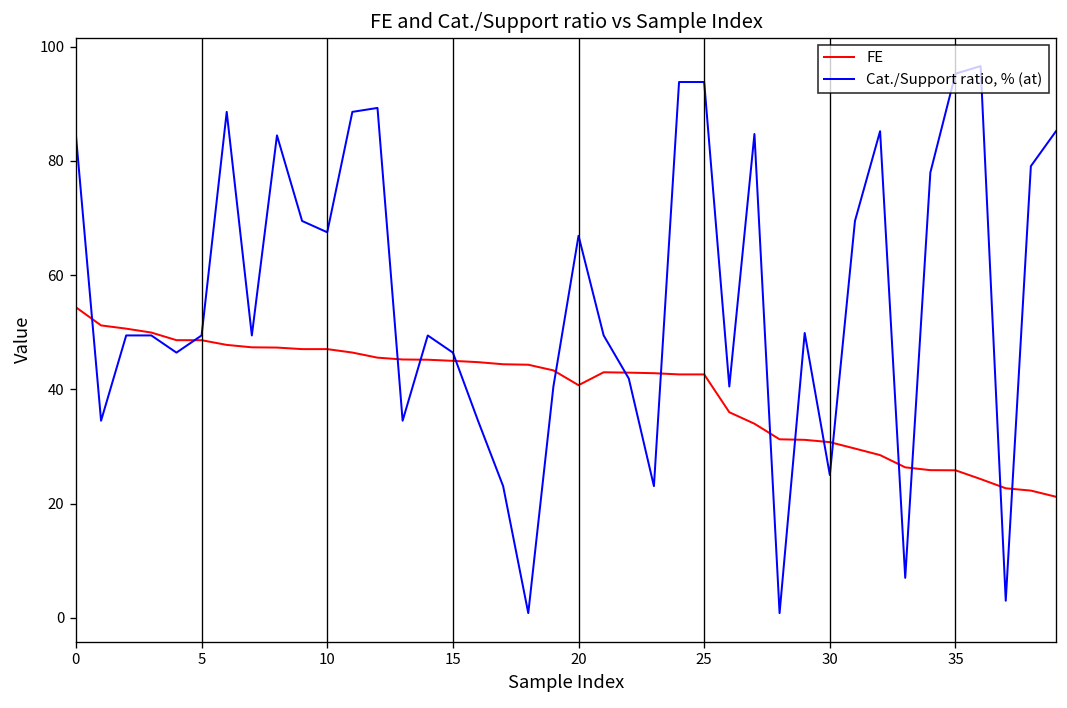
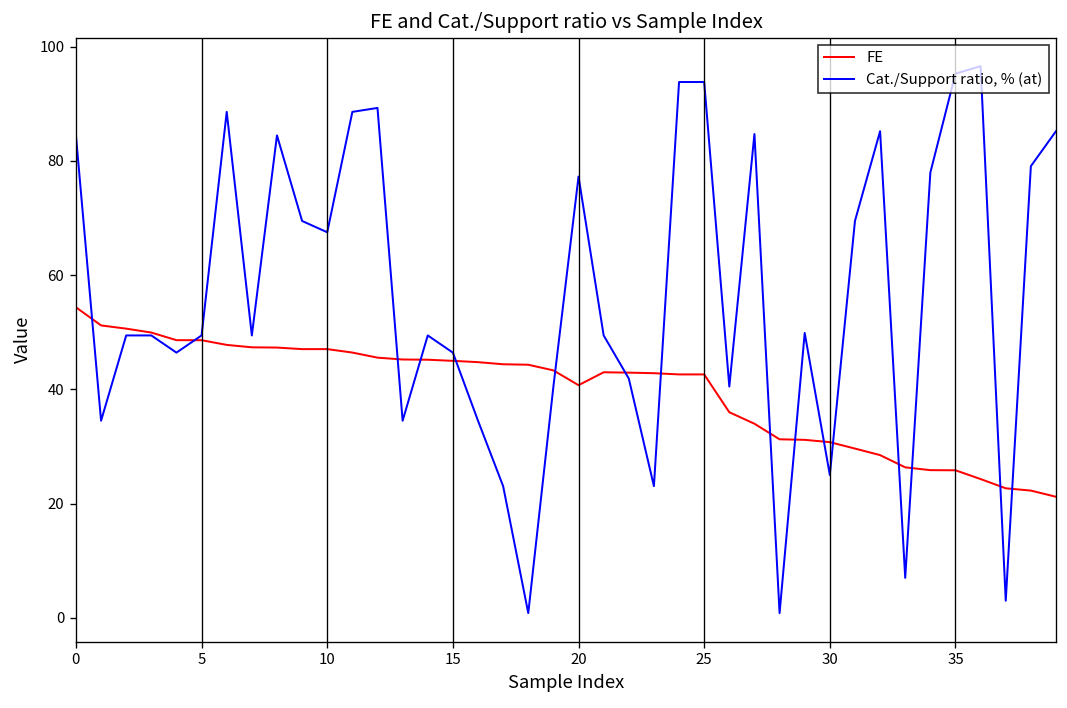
Cat./Support ratio, % (at), 20: 67 -> 77
